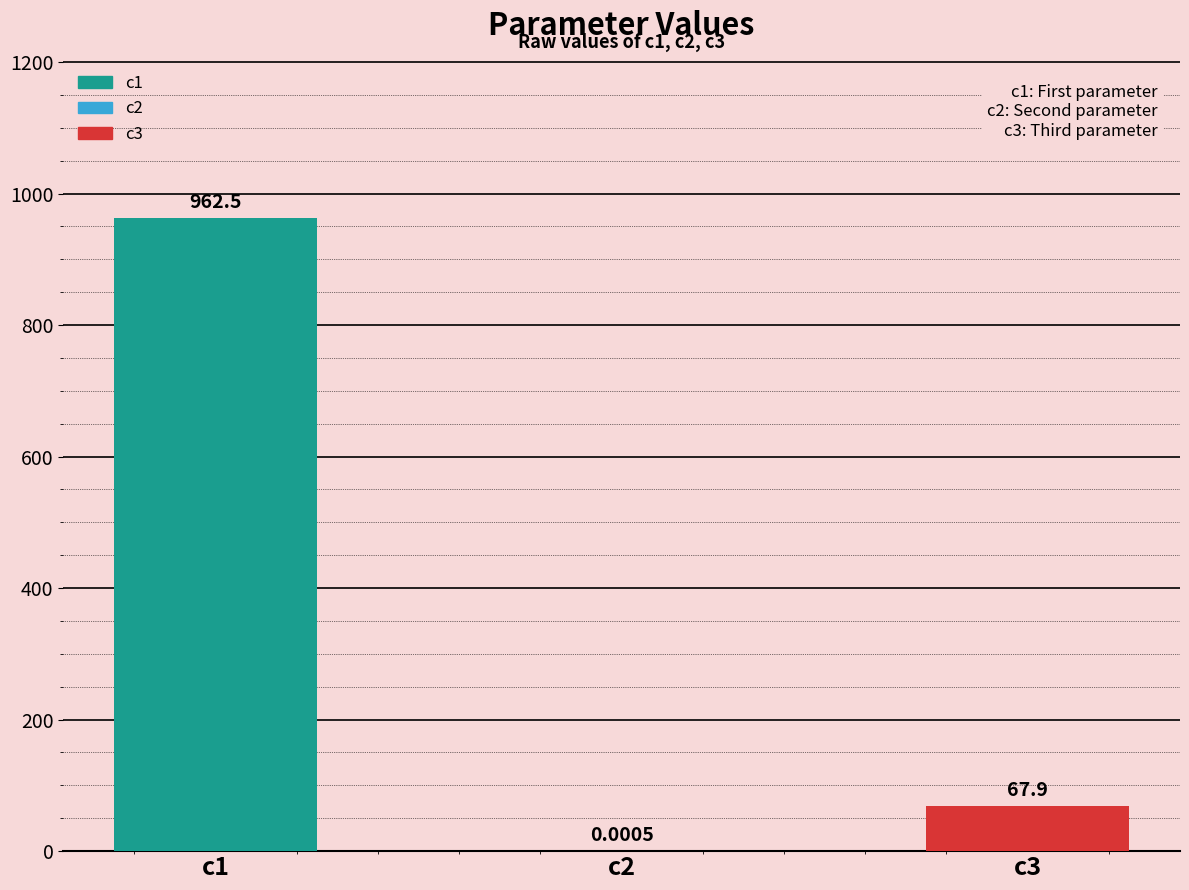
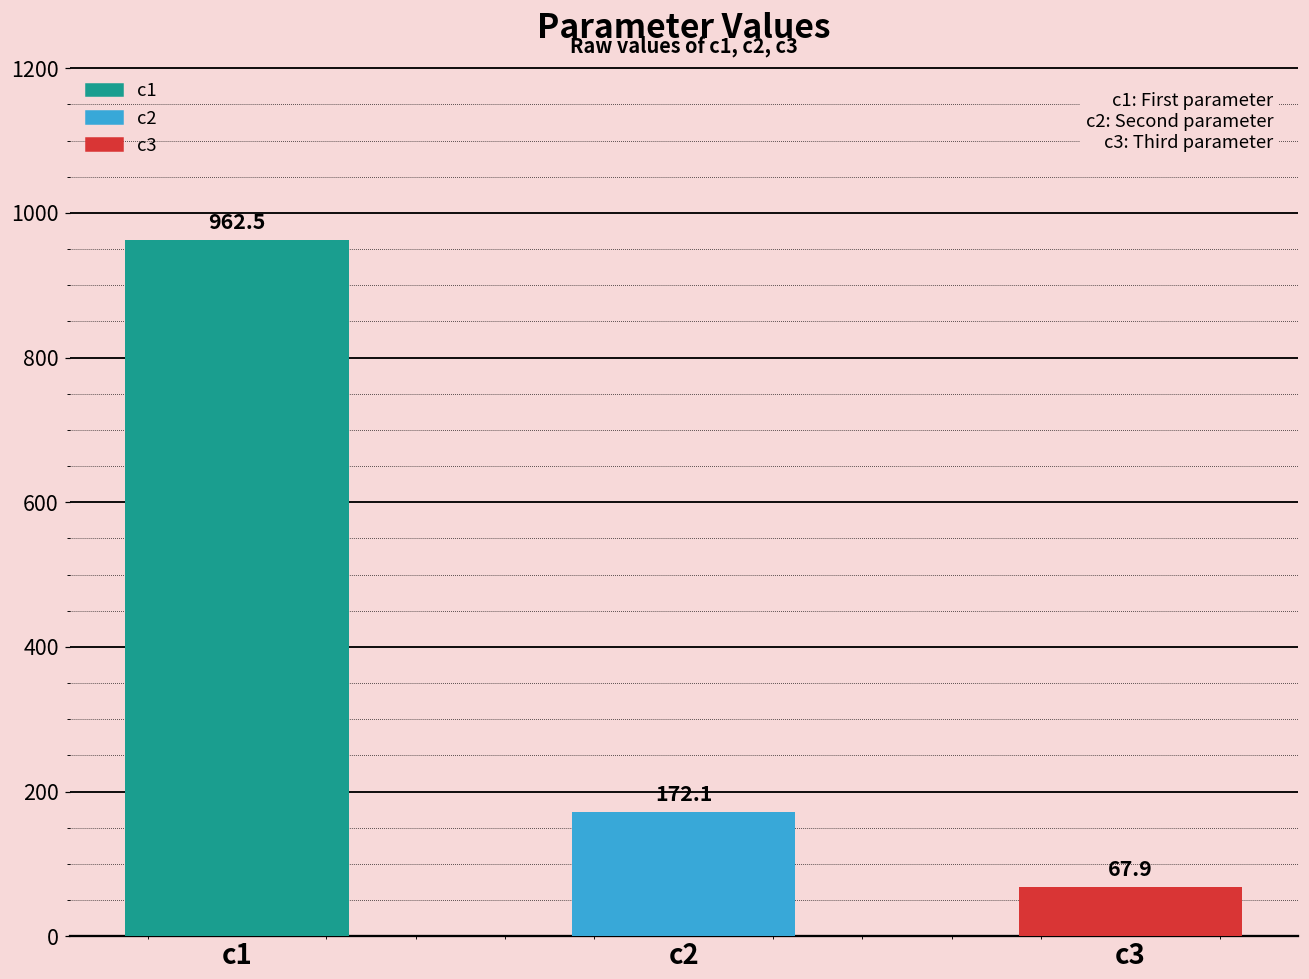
c2: 0.0005 -> 172.1
